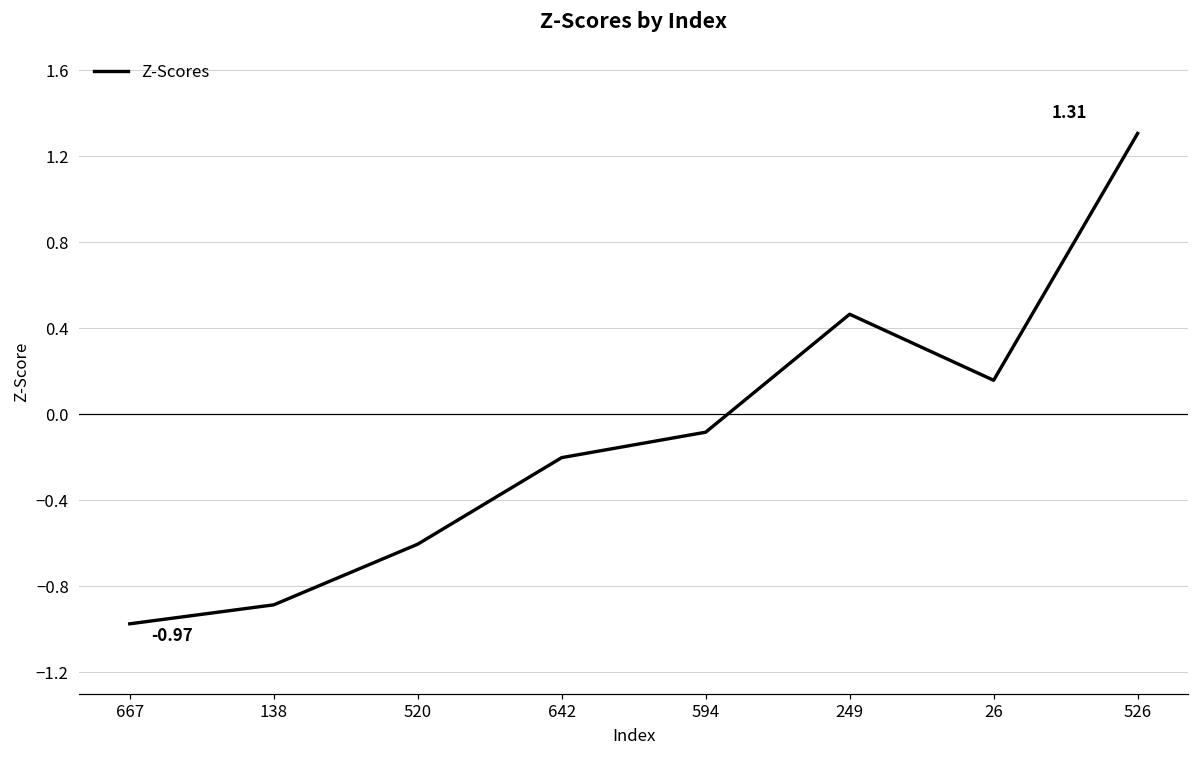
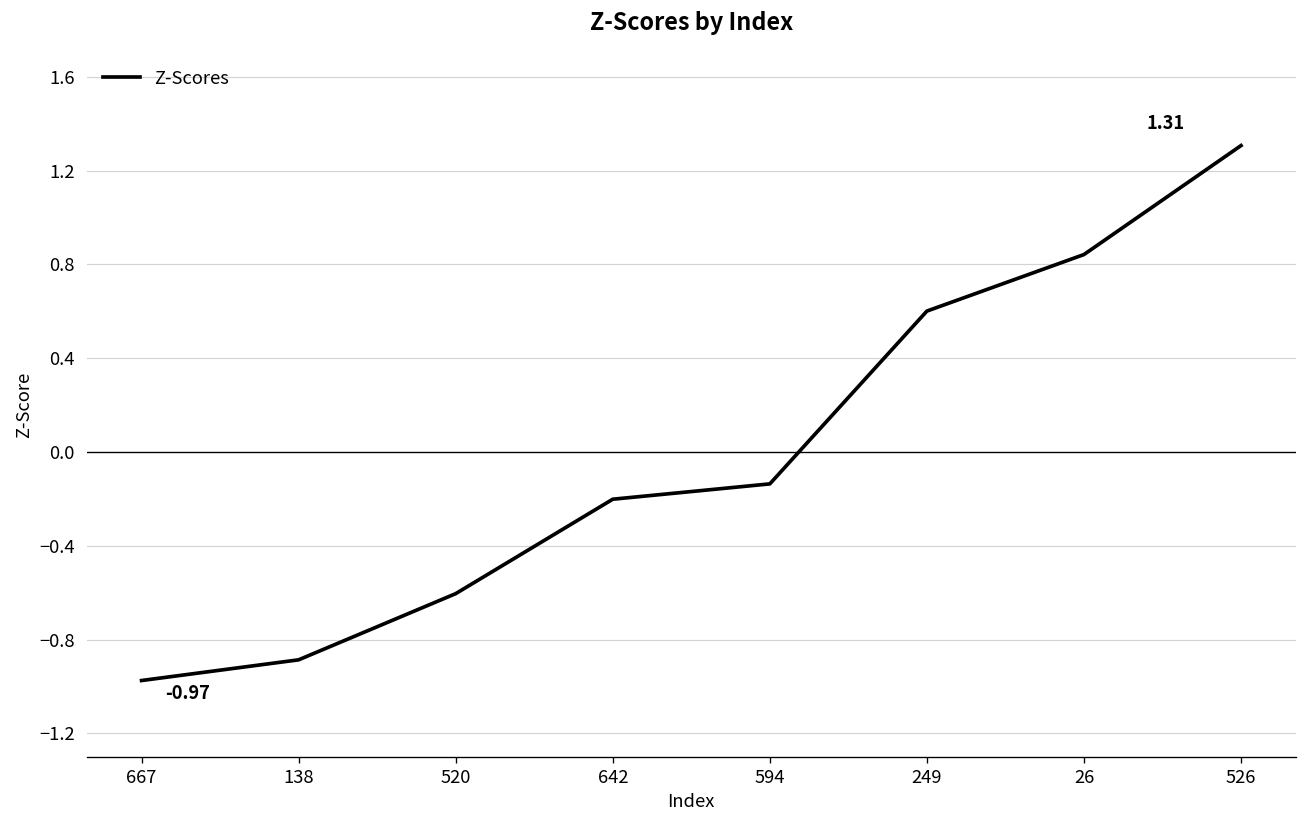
594: -0.08 -> -0.14
249: 0.47 -> 0.60
26: 0.16 -> 0.84
